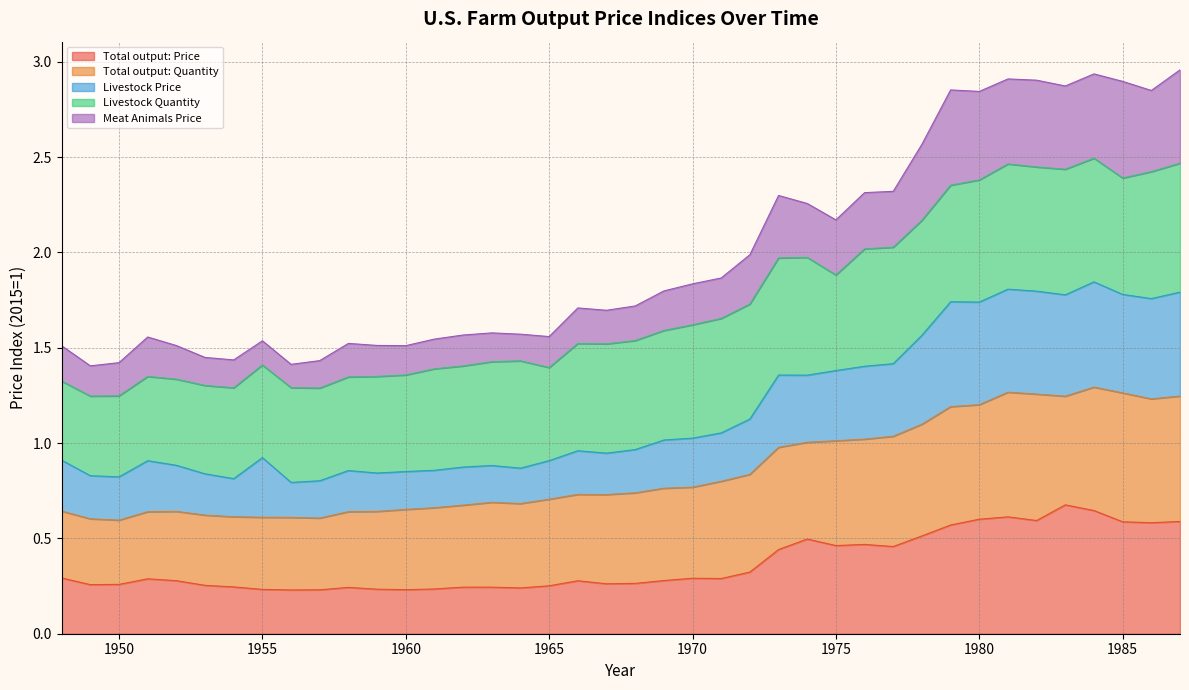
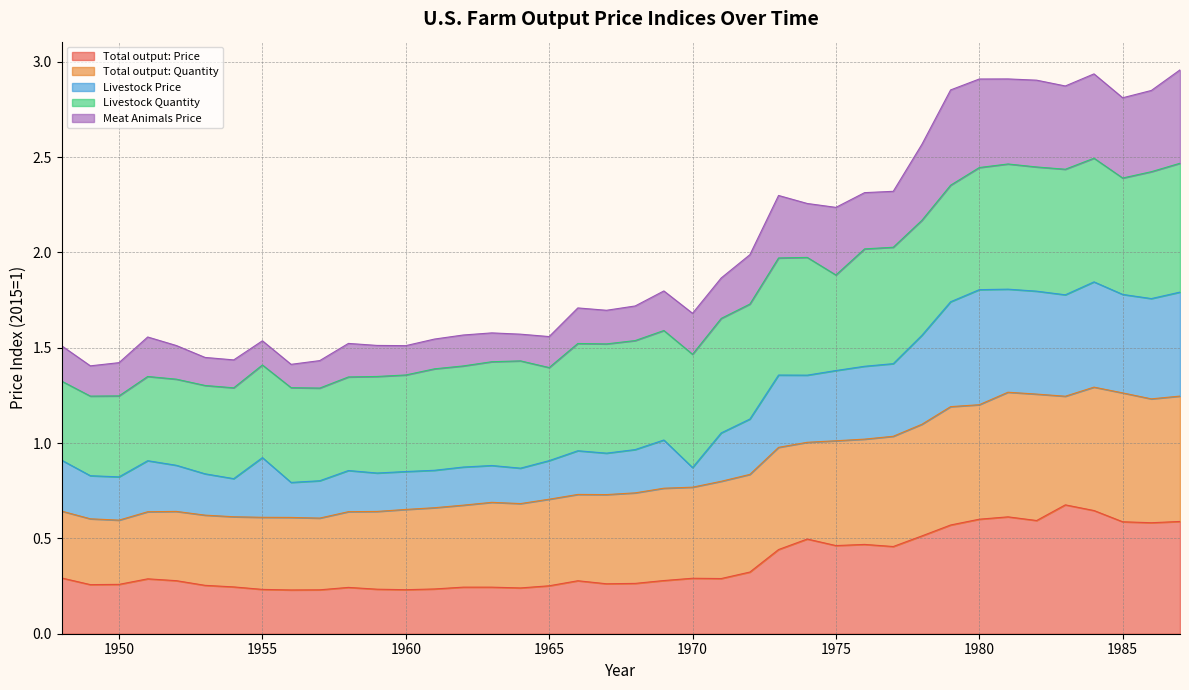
Livestock Price, 1970: 0.26 -> 0.10
Meat Animals Price, 1975: 0.29 -> 0.35
Livestock Price, 1980: 0.54 -> 0.60
Meat Animals Price, 1985: 0.51 -> 0.42
